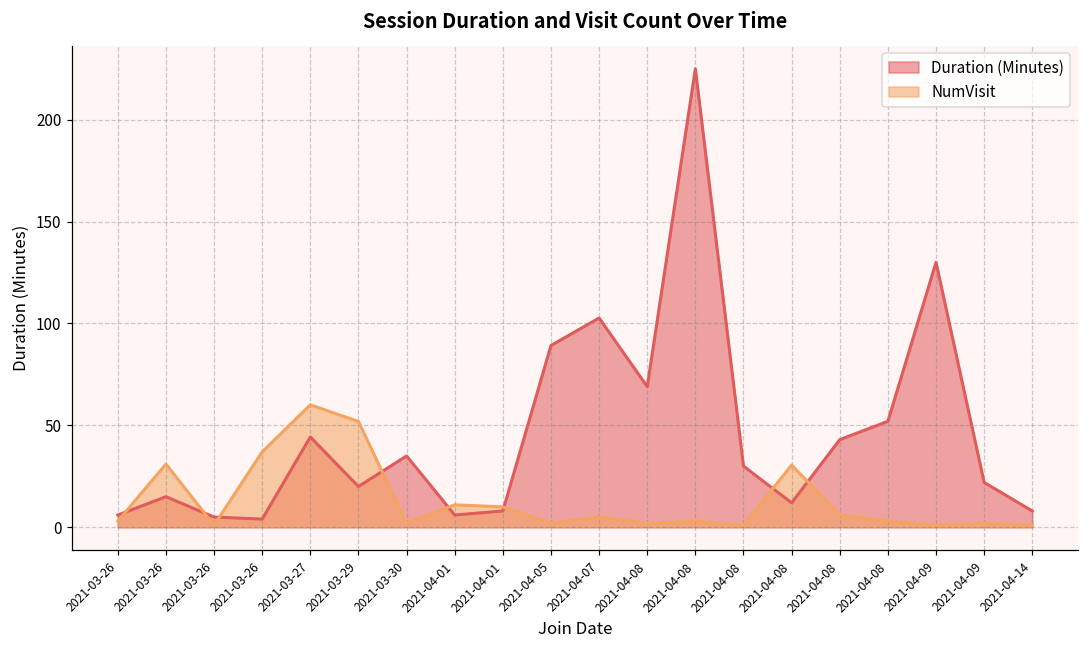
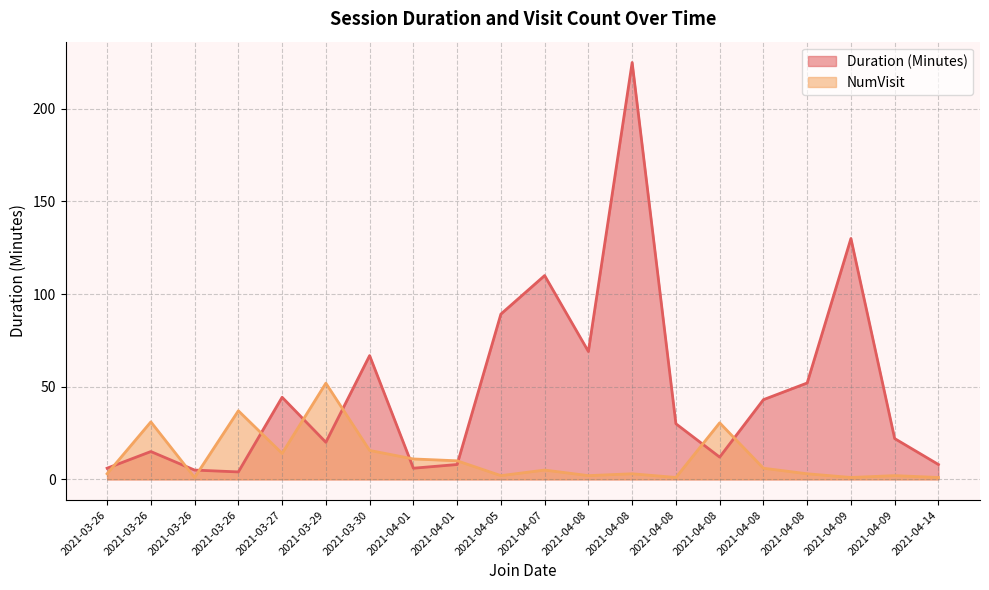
NumVisit, 2021-03-27: 60 -> 14
Duration (Minutes), 2021-03-30: 35 -> 67
NumVisit, 2021-03-30: 2 -> 16
Duration (Minutes), 2021-04-07: 103 -> 110
